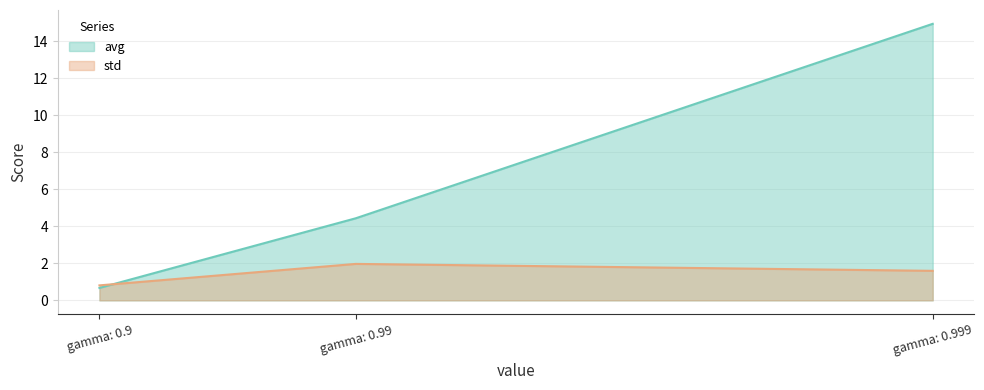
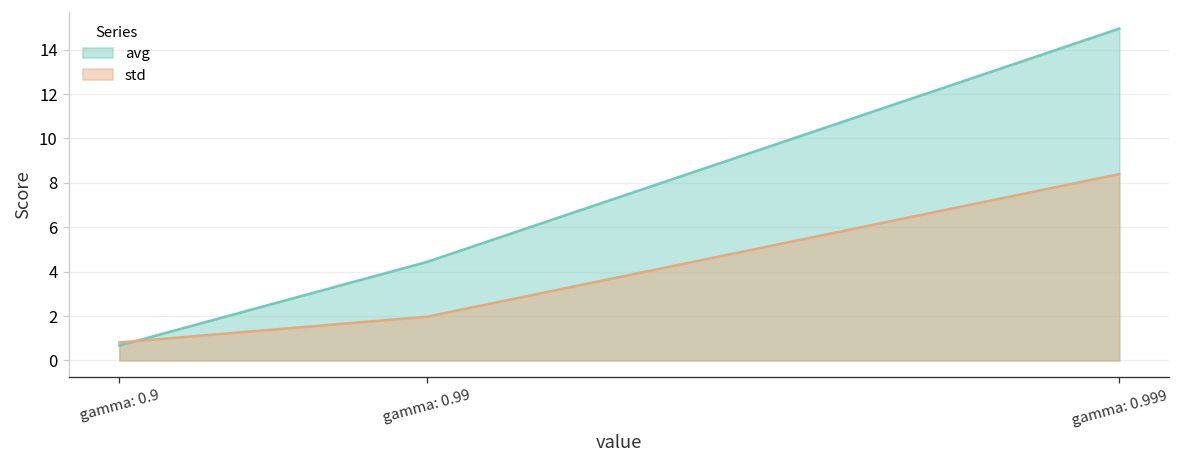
std, gamma: 0.999: 1.6 -> 8.4
